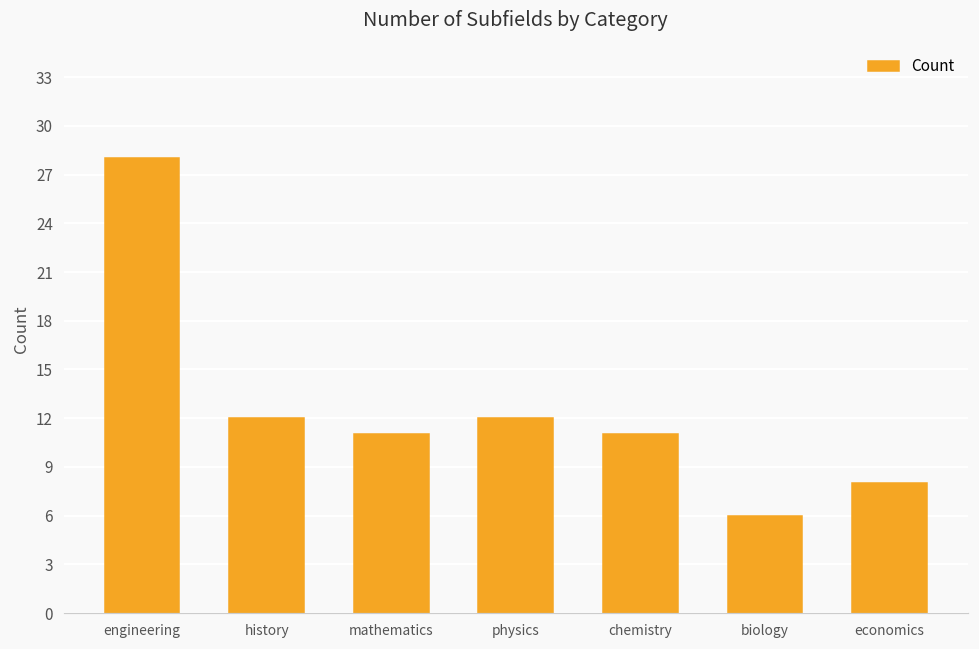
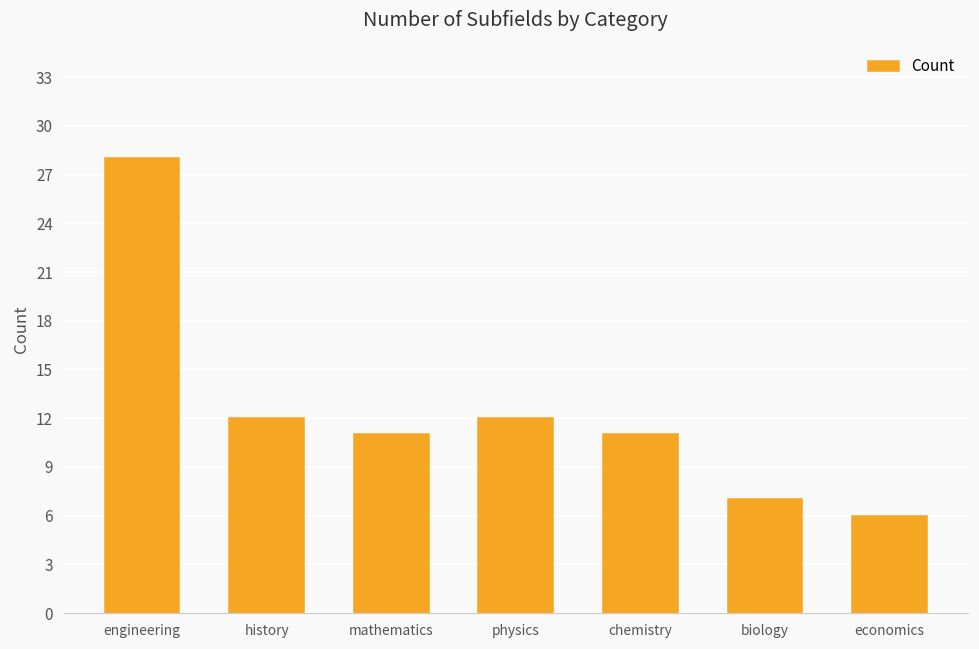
biology: 6 -> 7
economics: 8 -> 6
